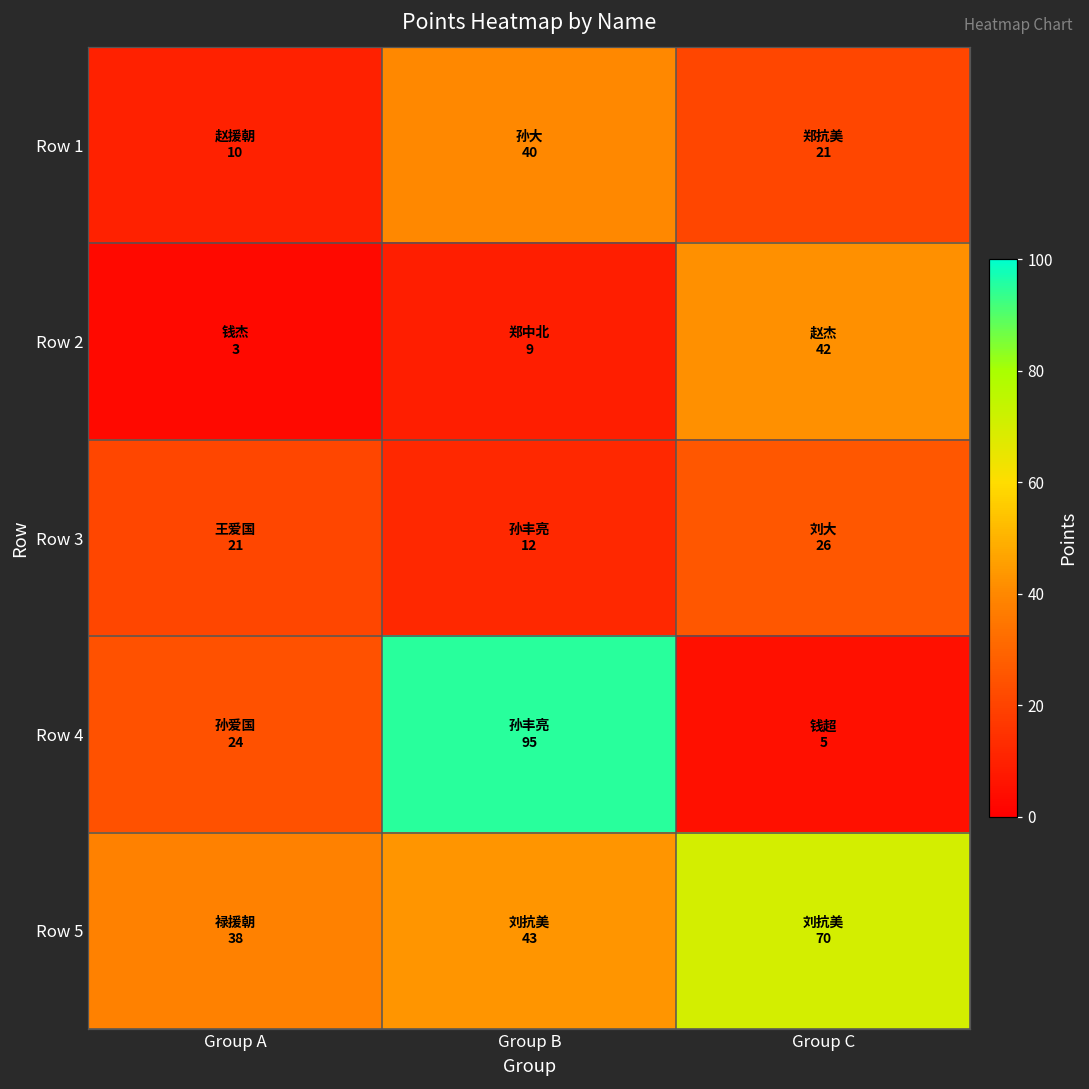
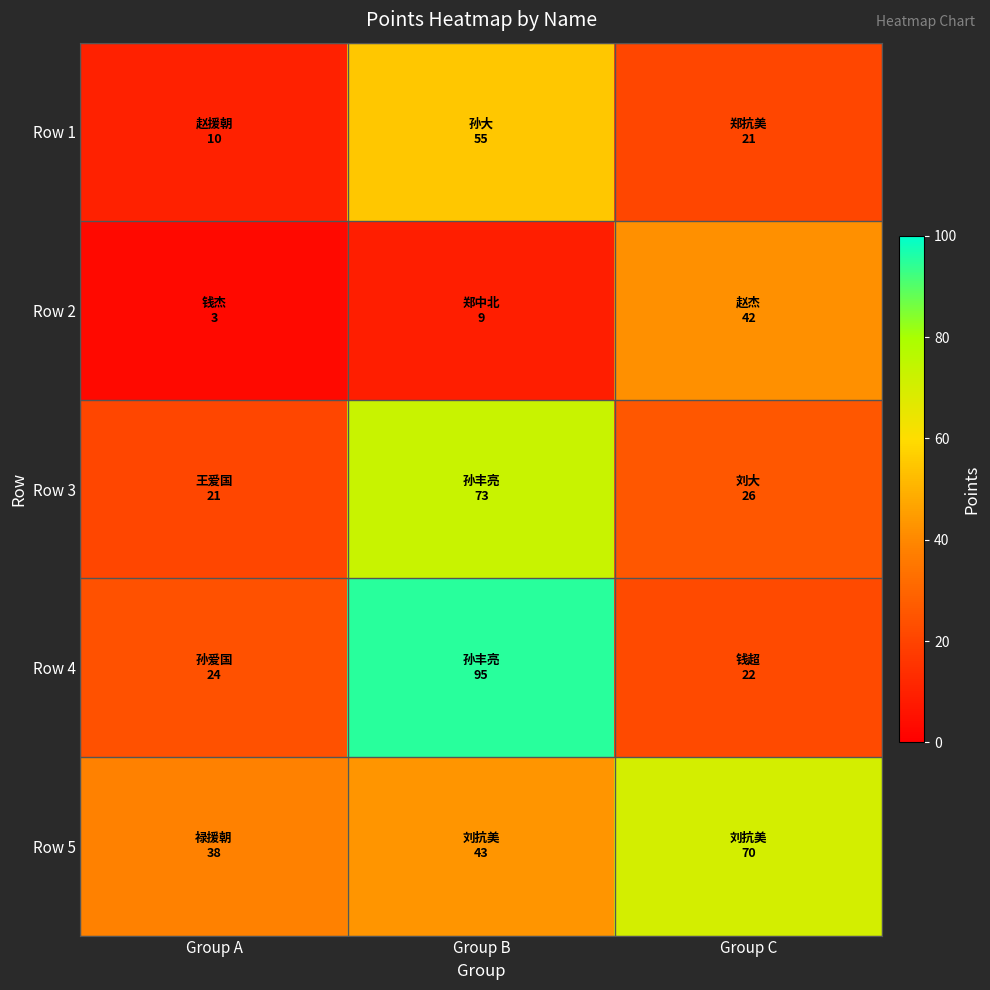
Row 1, Group B: 40 -> 55
Row 3, Group B: 12 -> 73
Row 4, Group C: 5 -> 22
